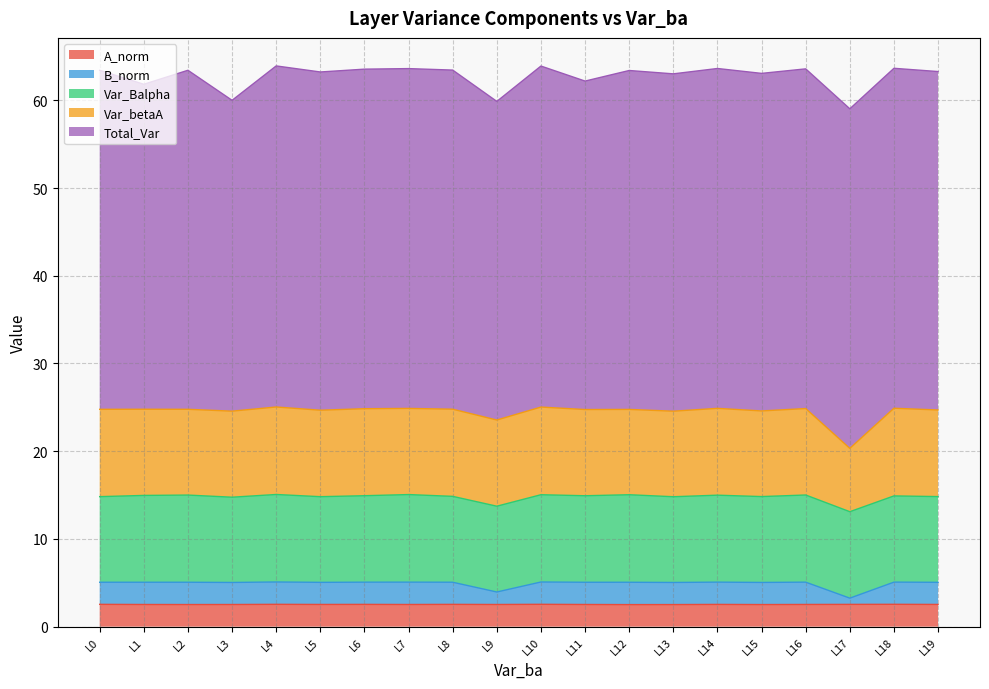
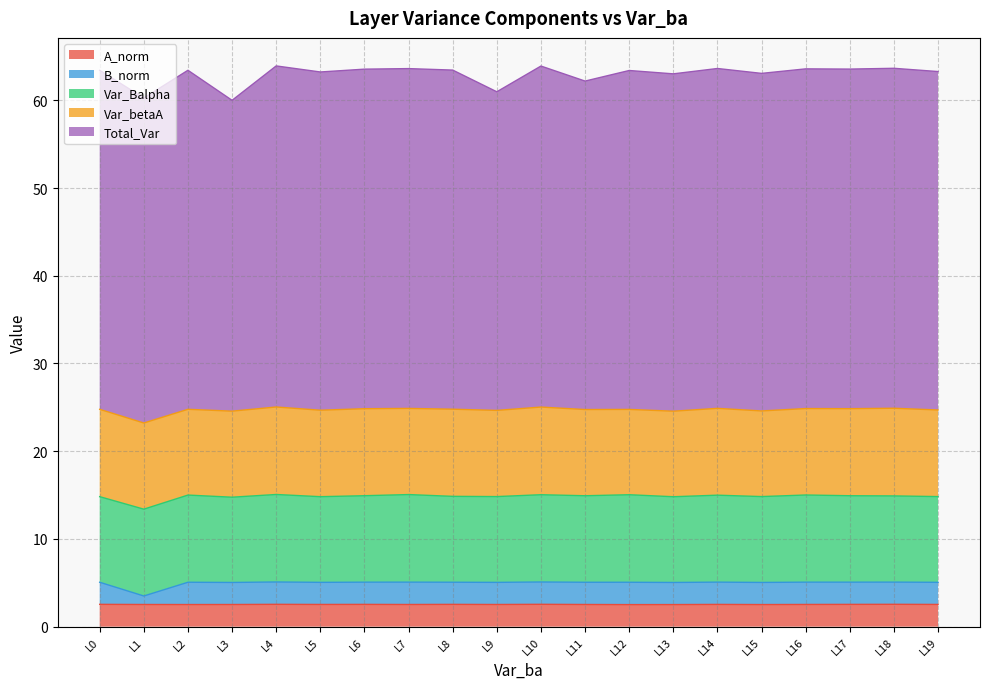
B_norm, L1: 3 -> 1
B_norm, L9: 1 -> 3
B_norm, L17: 1 -> 3
Var_betaA, L17: 7 -> 10
